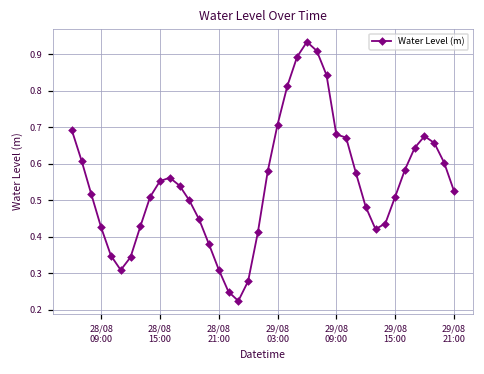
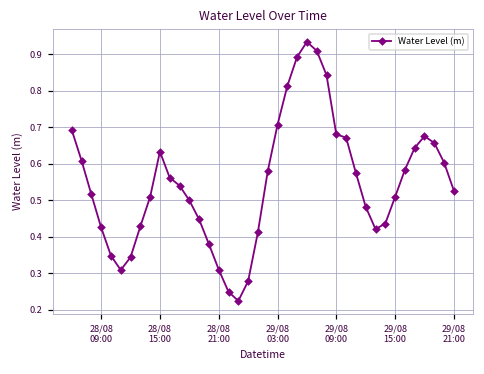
28/08 15:00: 0.55 -> 0.63
